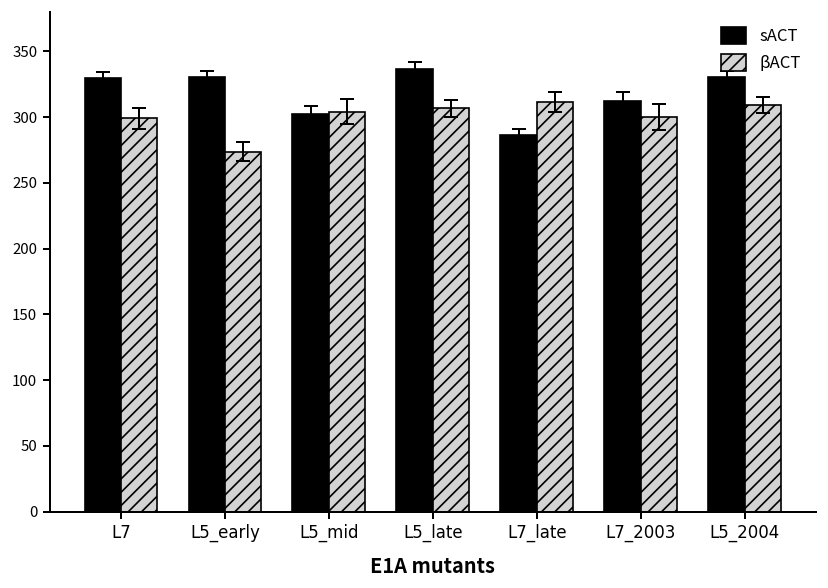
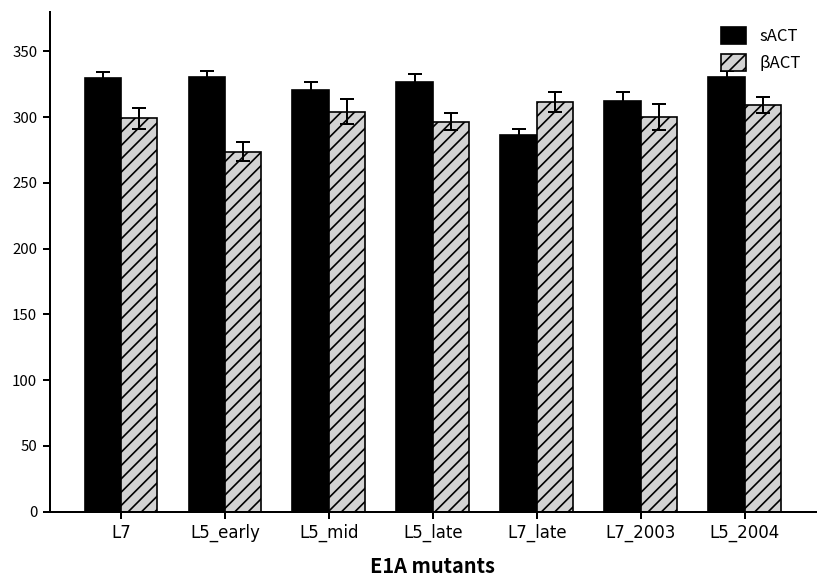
sACT, L5_mid: 302 -> 321
sACT, L5_late: 336 -> 327
βACT, L5_late: 307 -> 297
